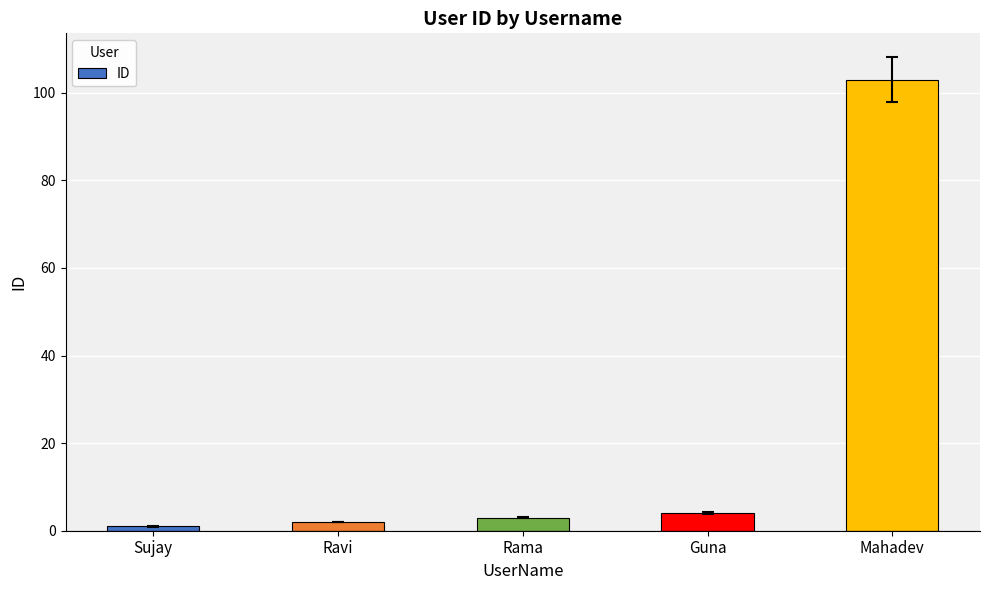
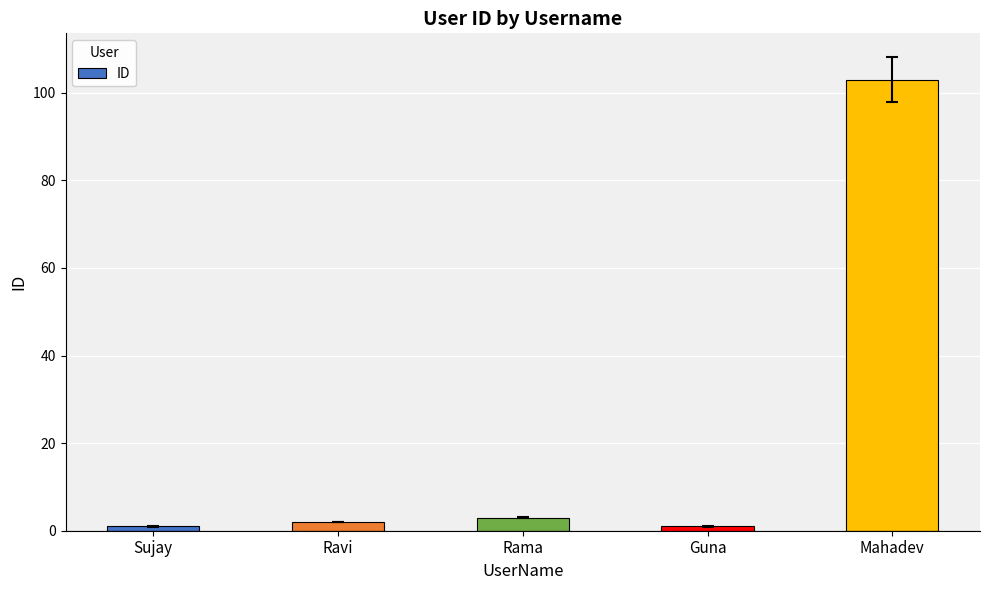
ID, Guna: 4 -> 1
